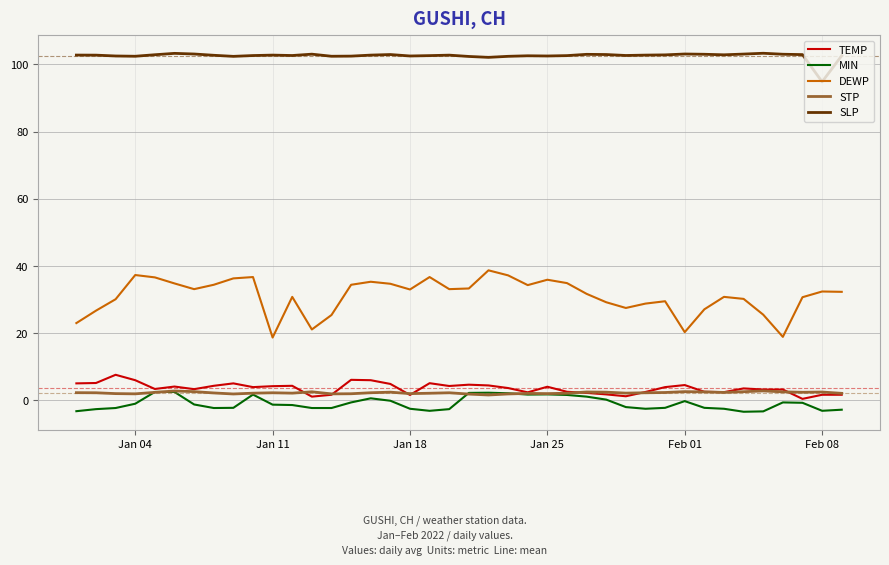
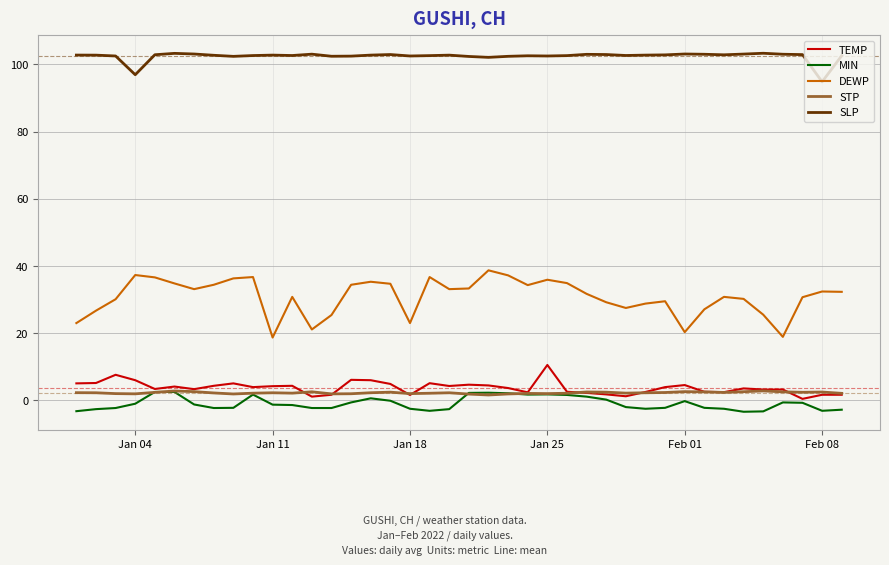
SLP, Jan 04: 102 -> 97
DEWP, Jan 18: 33 -> 23
TEMP, Jan 25: 4 -> 11
